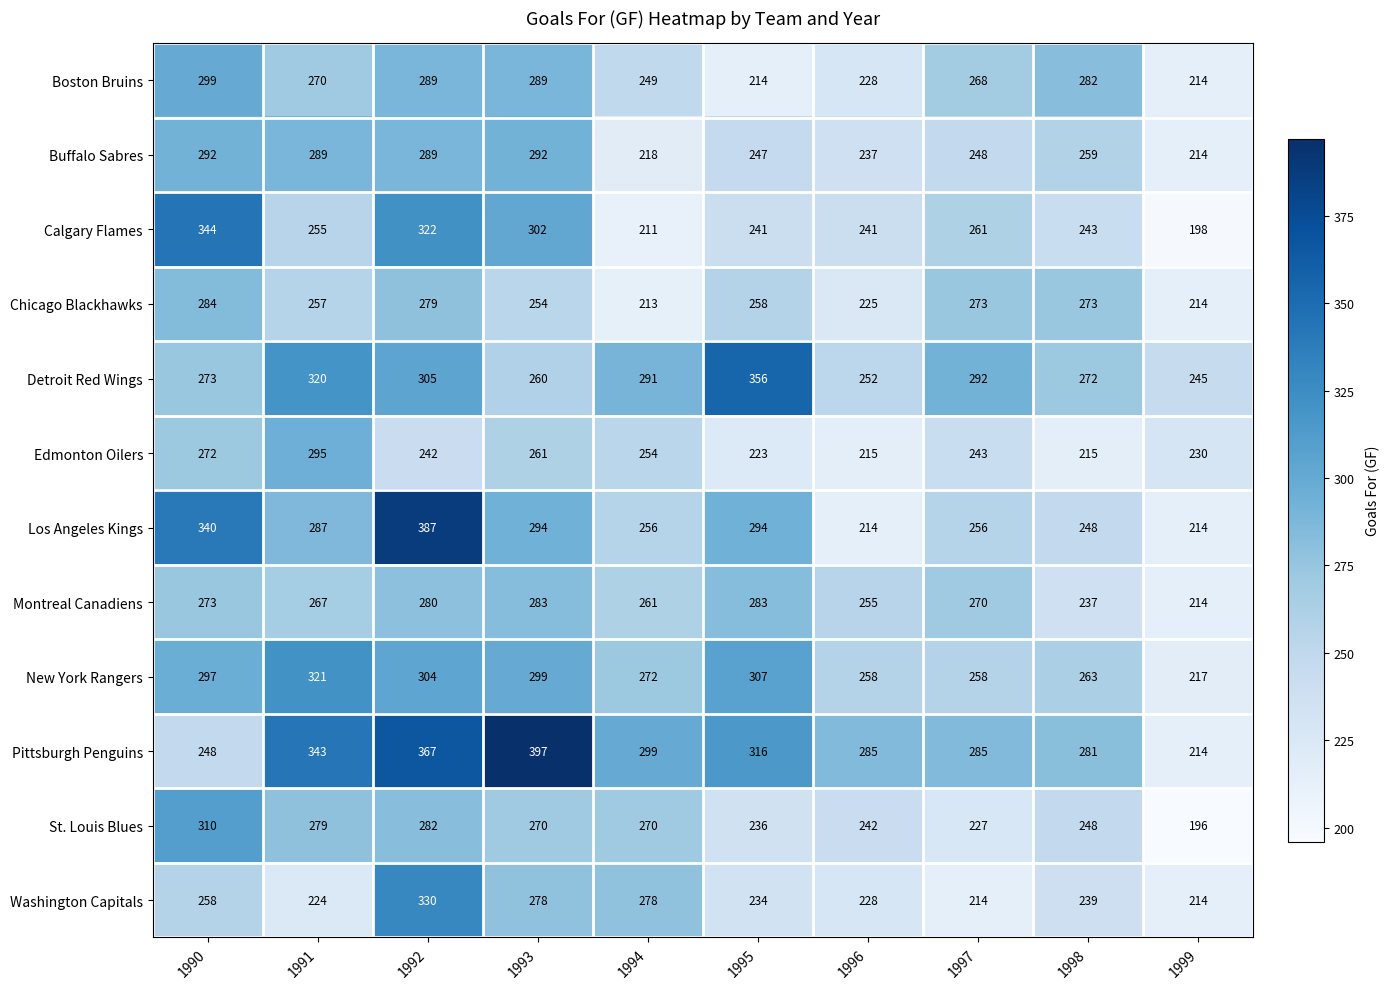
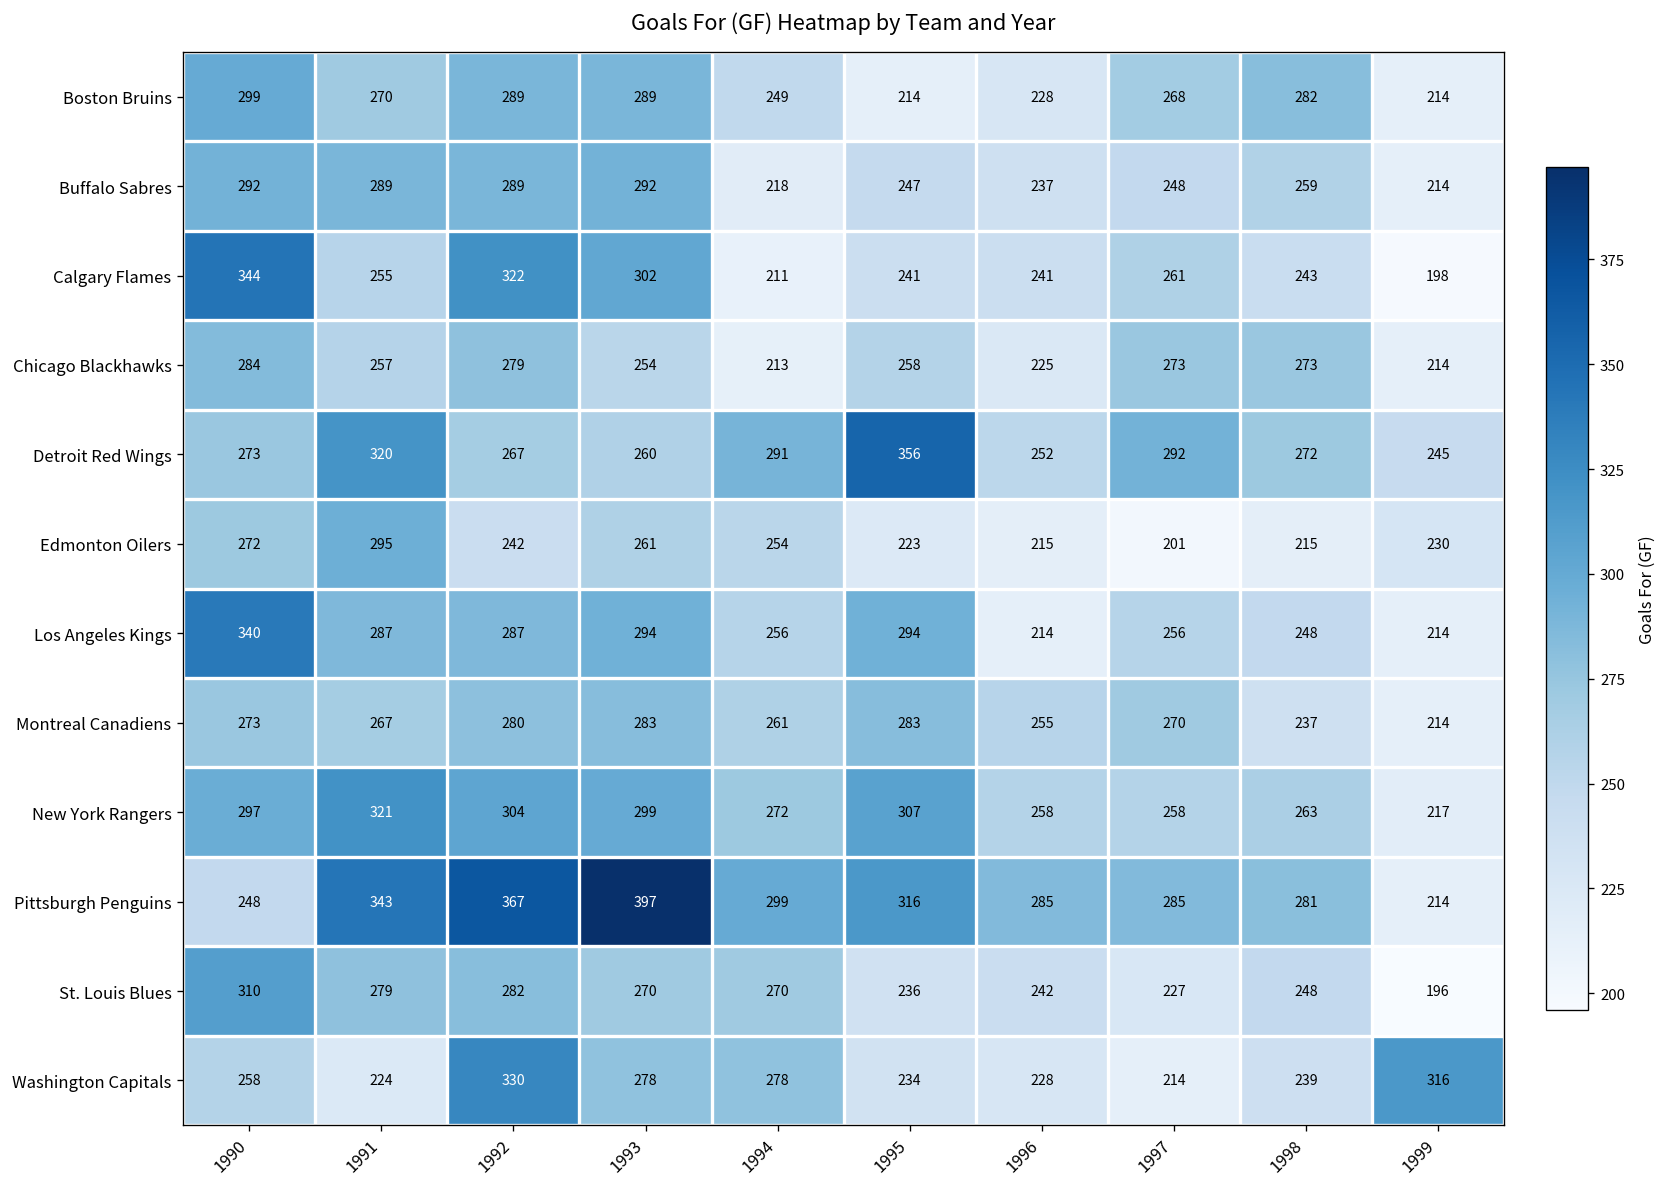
Detroit Red Wings, 1992: 305 -> 267
Edmonton Oilers, 1997: 243 -> 201
Los Angeles Kings, 1992: 387 -> 287
Washington Capitals, 1999: 214 -> 316
